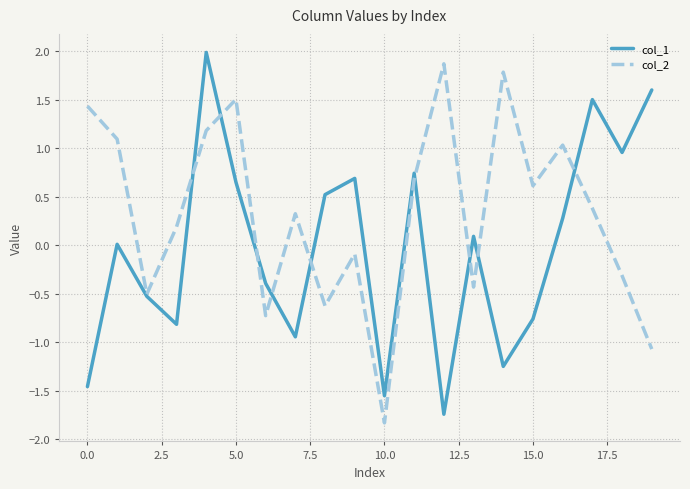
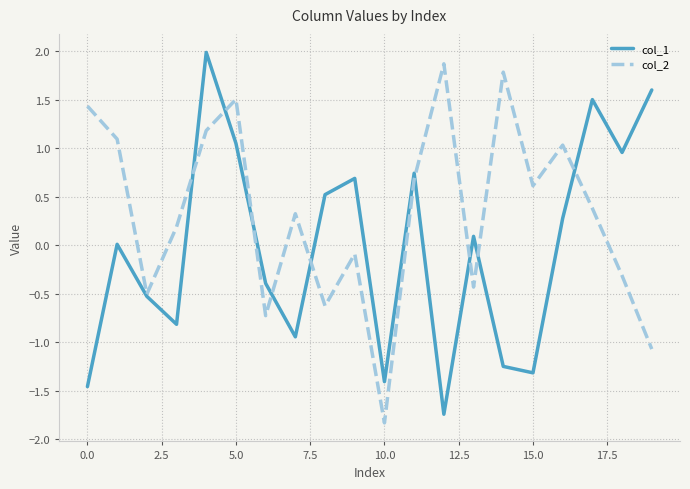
col_1, 5.0: 0.7 -> 1.1
col_1, 10.0: -1.6 -> -1.4
col_1, 15.0: -0.8 -> -1.3
